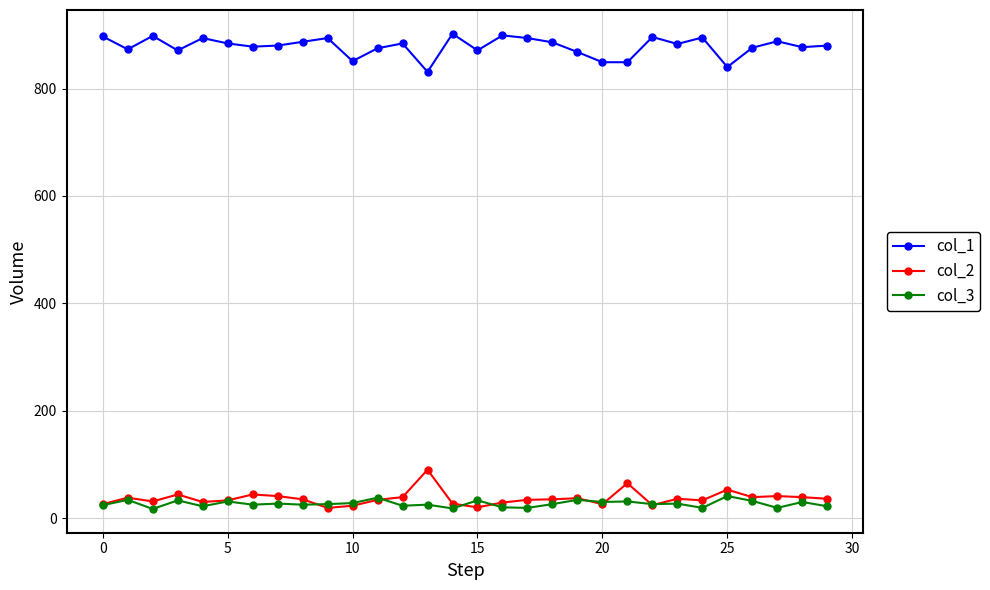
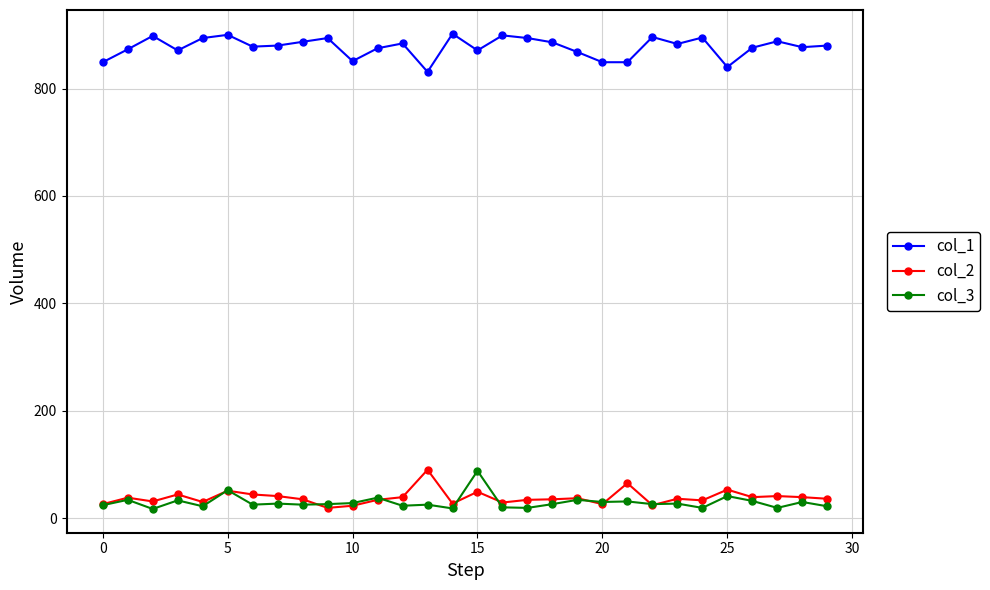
col_1, 0: 900 -> 850
col_1, 5: 880 -> 900
col_2, 5: 30 -> 50
col_3, 5: 30 -> 50
col_2, 15: 20 -> 50
col_3, 15: 30 -> 90
